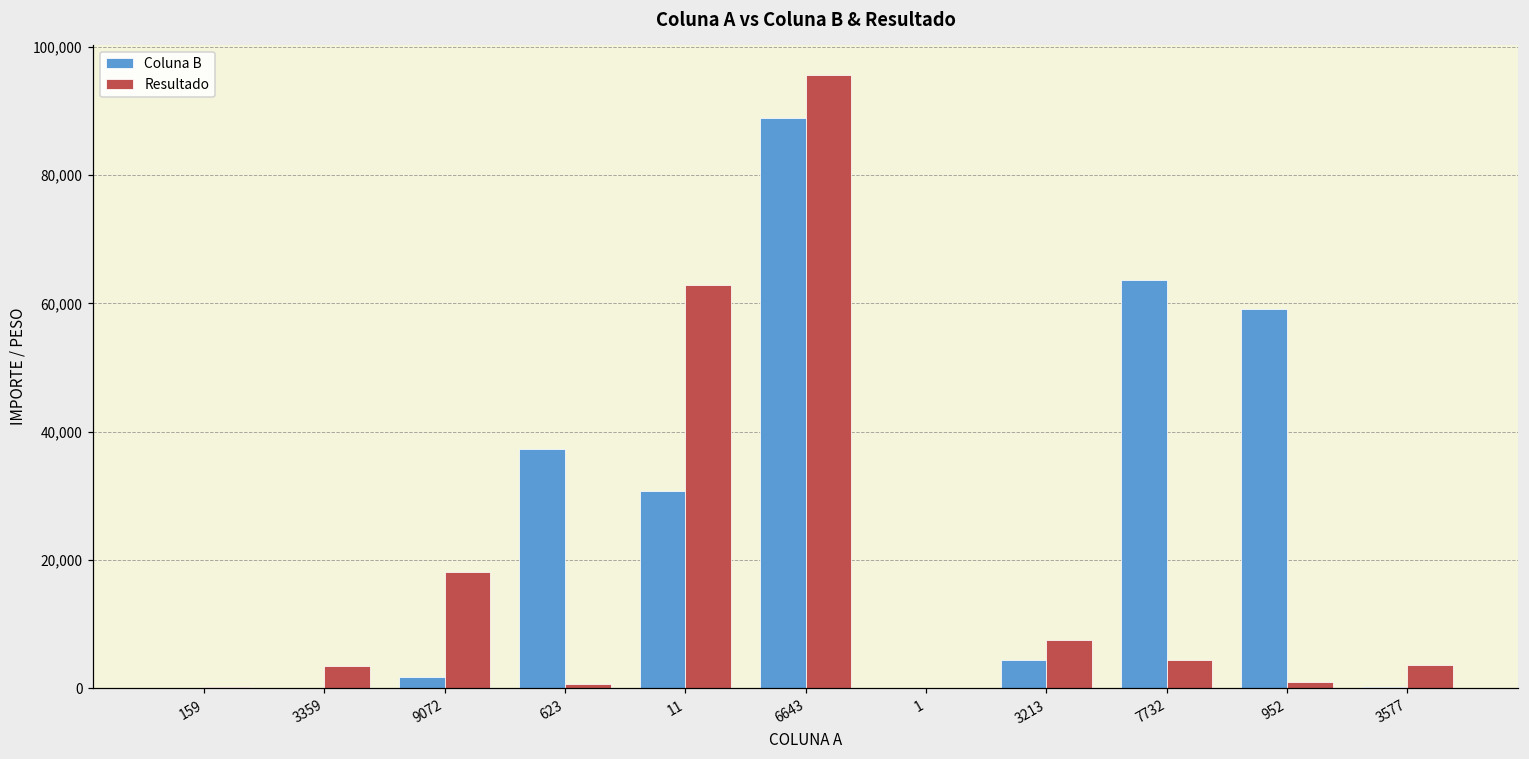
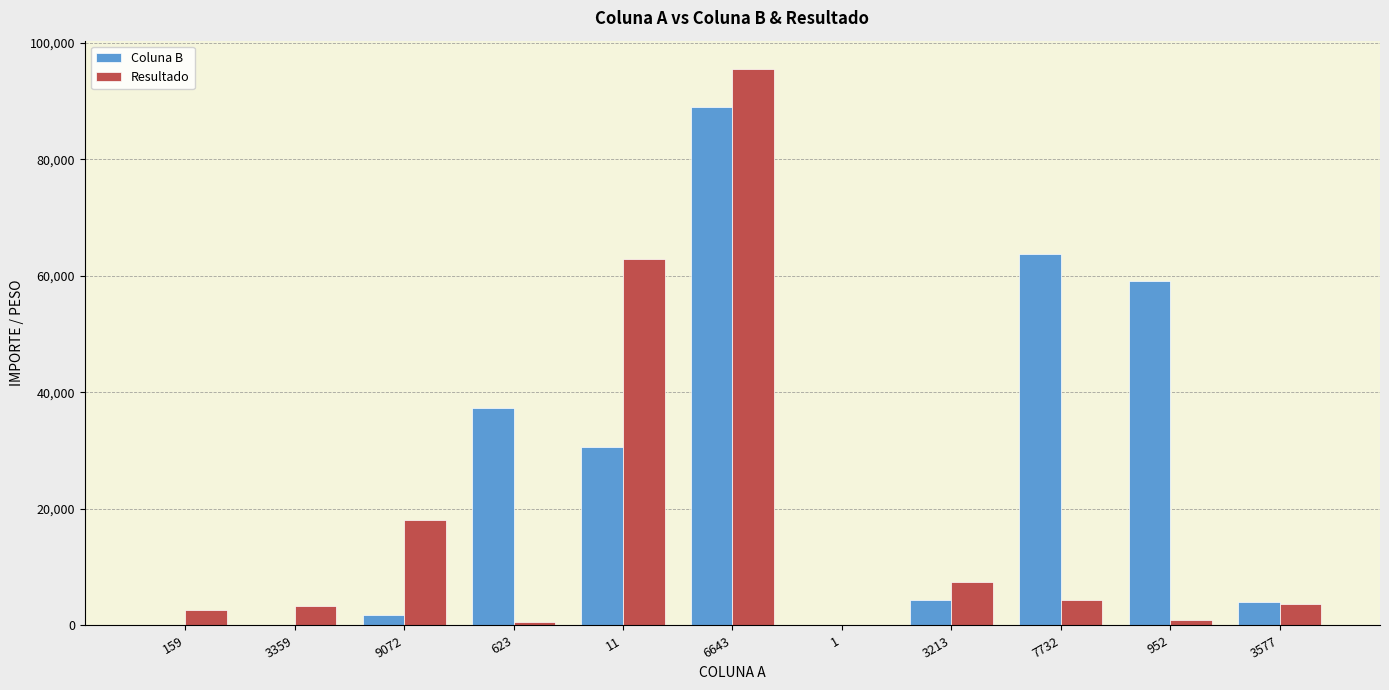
Resultado, 159: 0 -> 3,000
Coluna B, 3577: 0 -> 4,000
